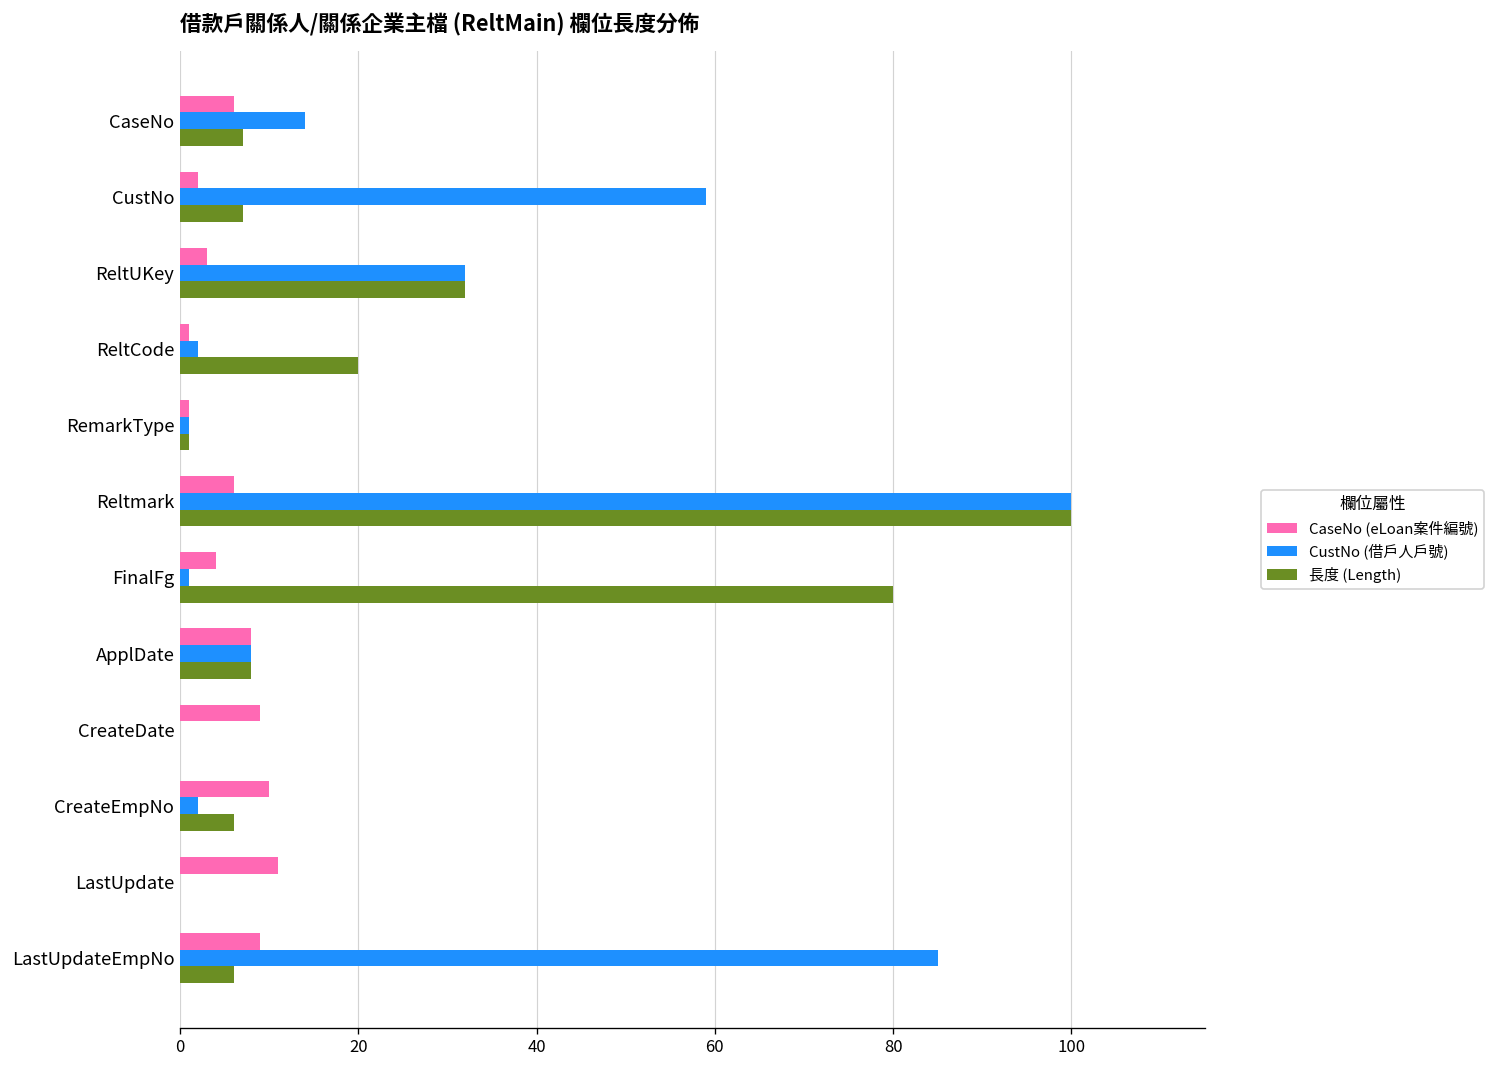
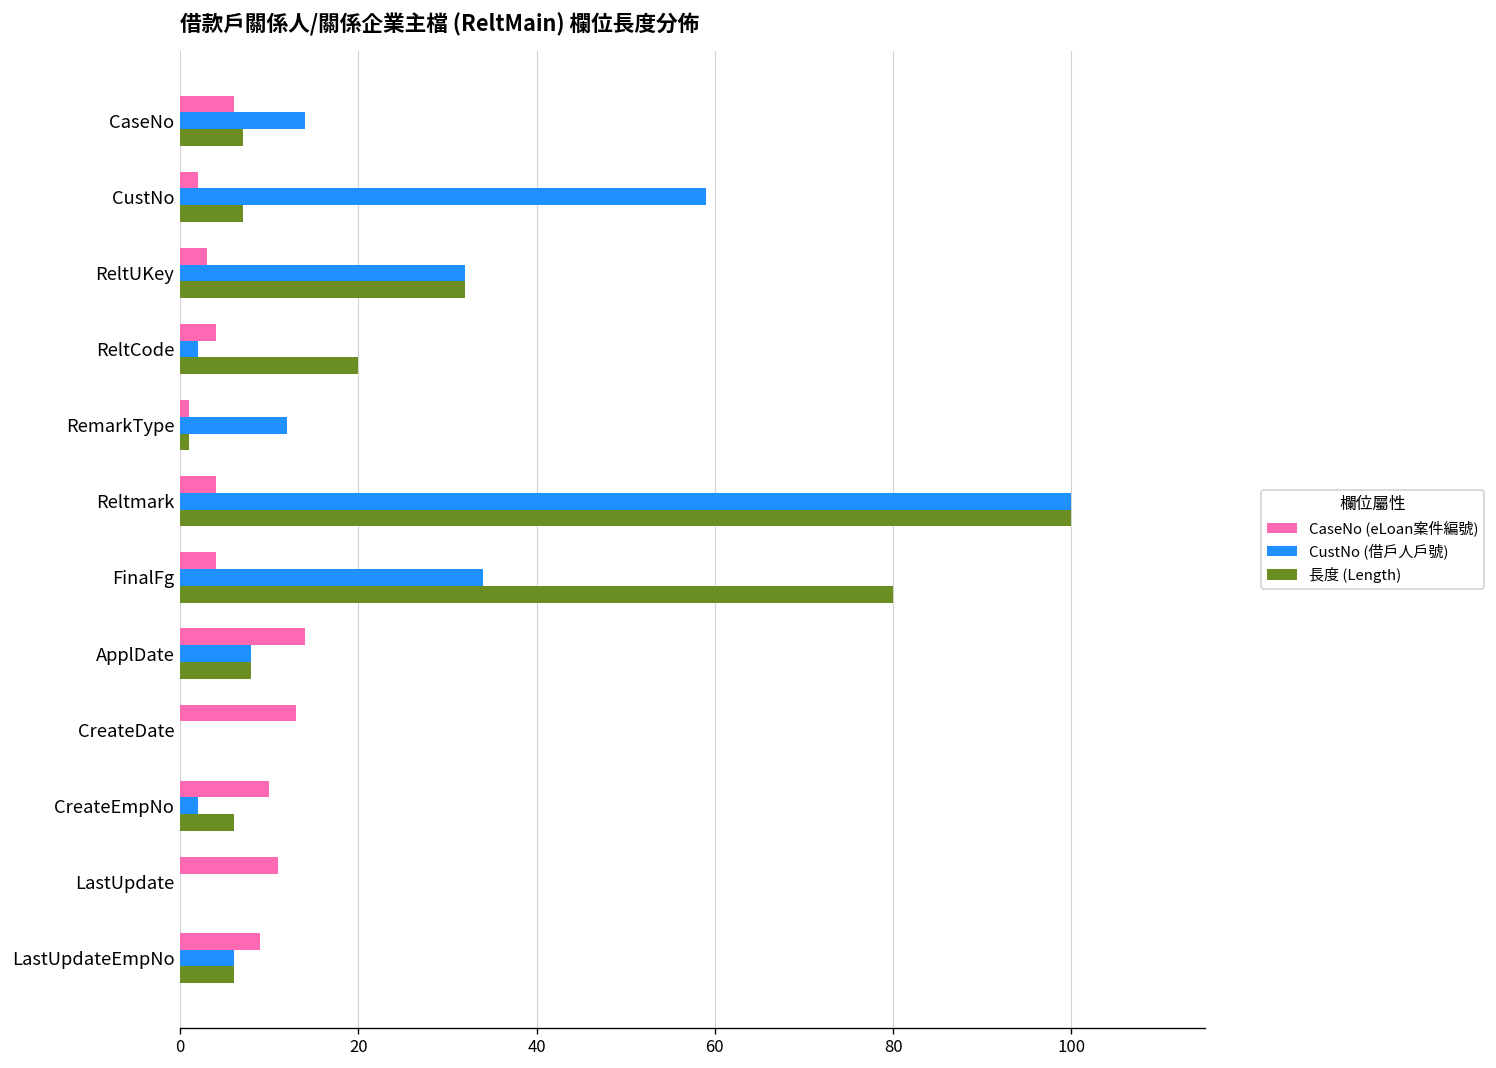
CaseNo (eLoan案件編號), ReltCode: 1 -> 4
CustNo (借戶人戶號), RemarkType: 1 -> 12
CaseNo (eLoan案件編號), Reltmark: 6 -> 4
CustNo (借戶人戶號), FinalFg: 1 -> 34
CaseNo (eLoan案件編號), ApplDate: 8 -> 14
CaseNo (eLoan案件編號), CreateDate: 9 -> 13
CustNo (借戶人戶號), LastUpdateEmpNo: 85 -> 6
